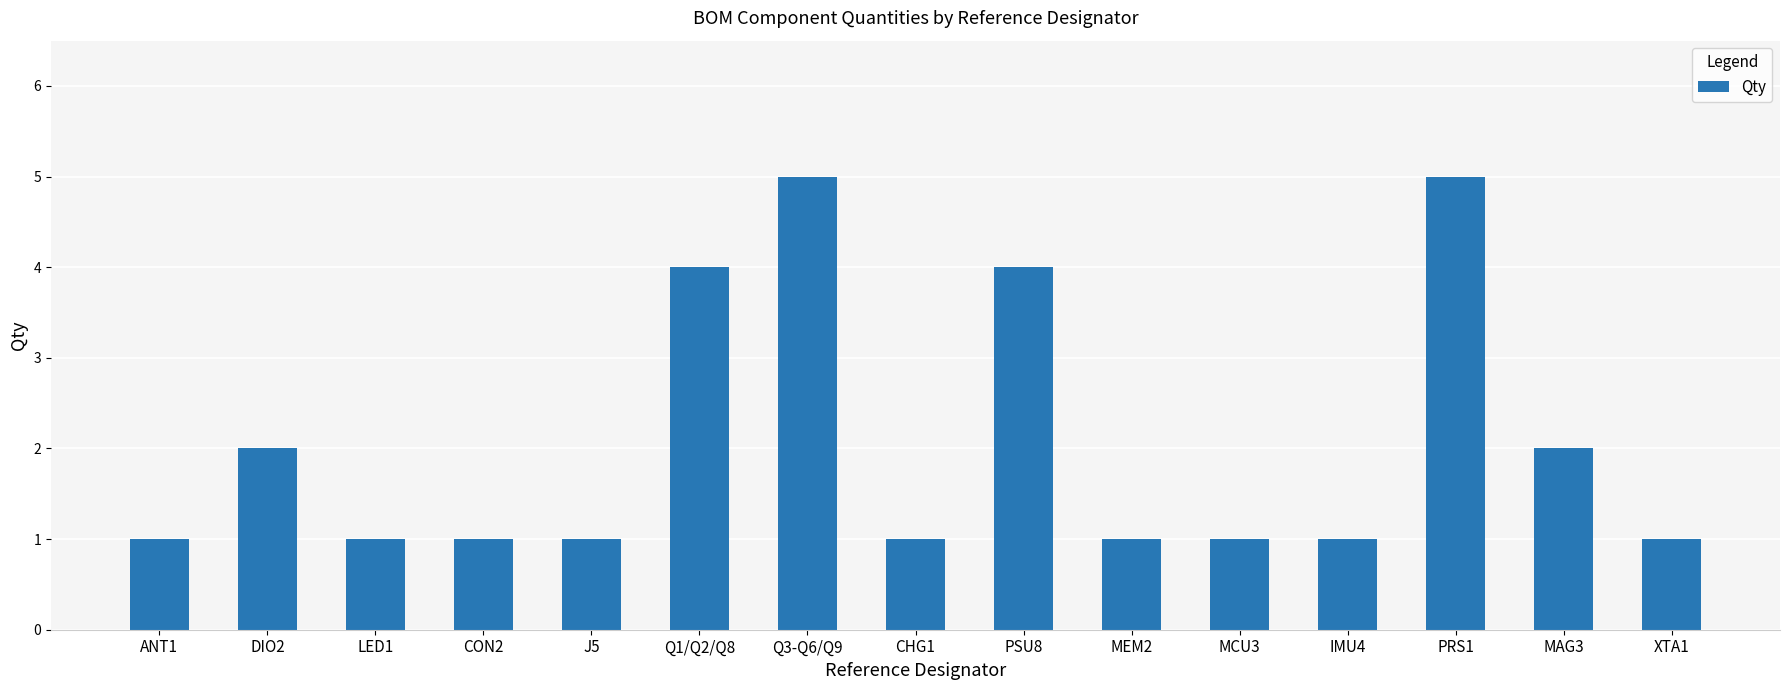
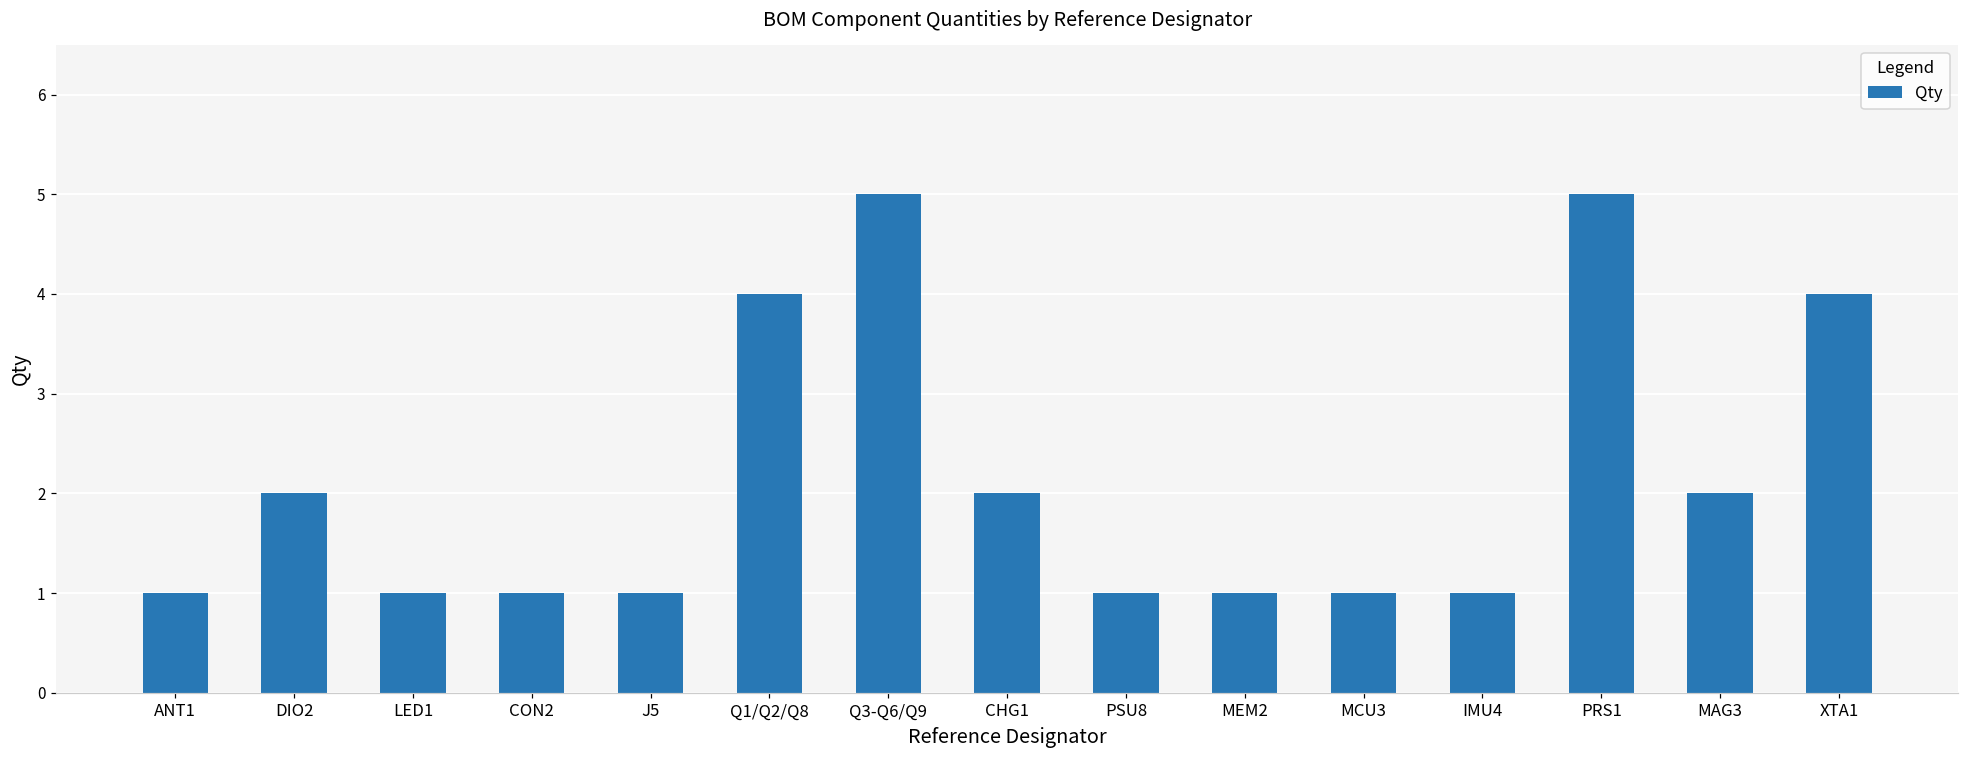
CHG1: 1 -> 2
PSU8: 4 -> 1
XTA1: 1 -> 4
